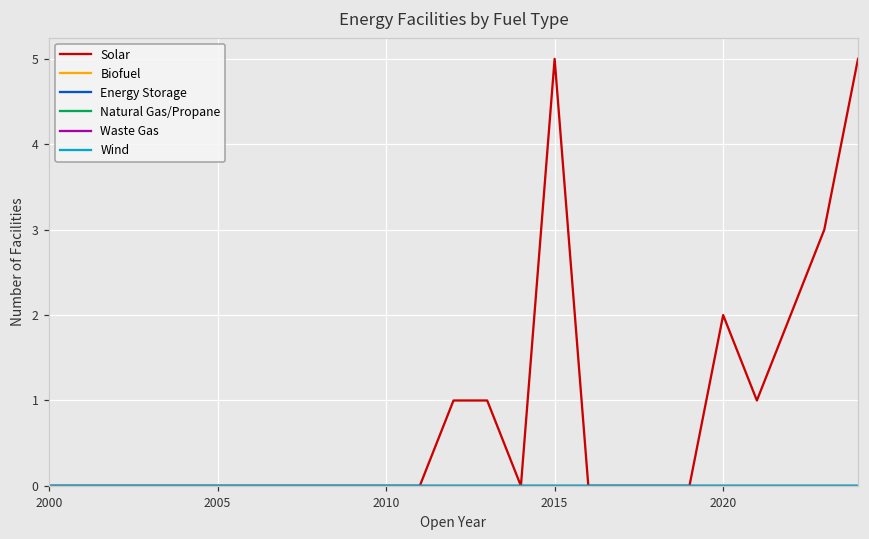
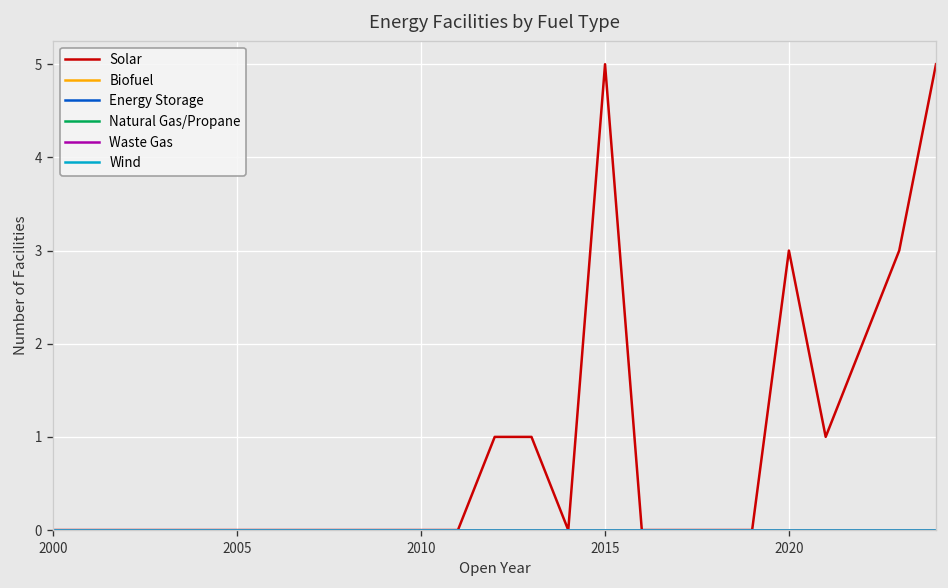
Solar, 2020: 2 -> 3
